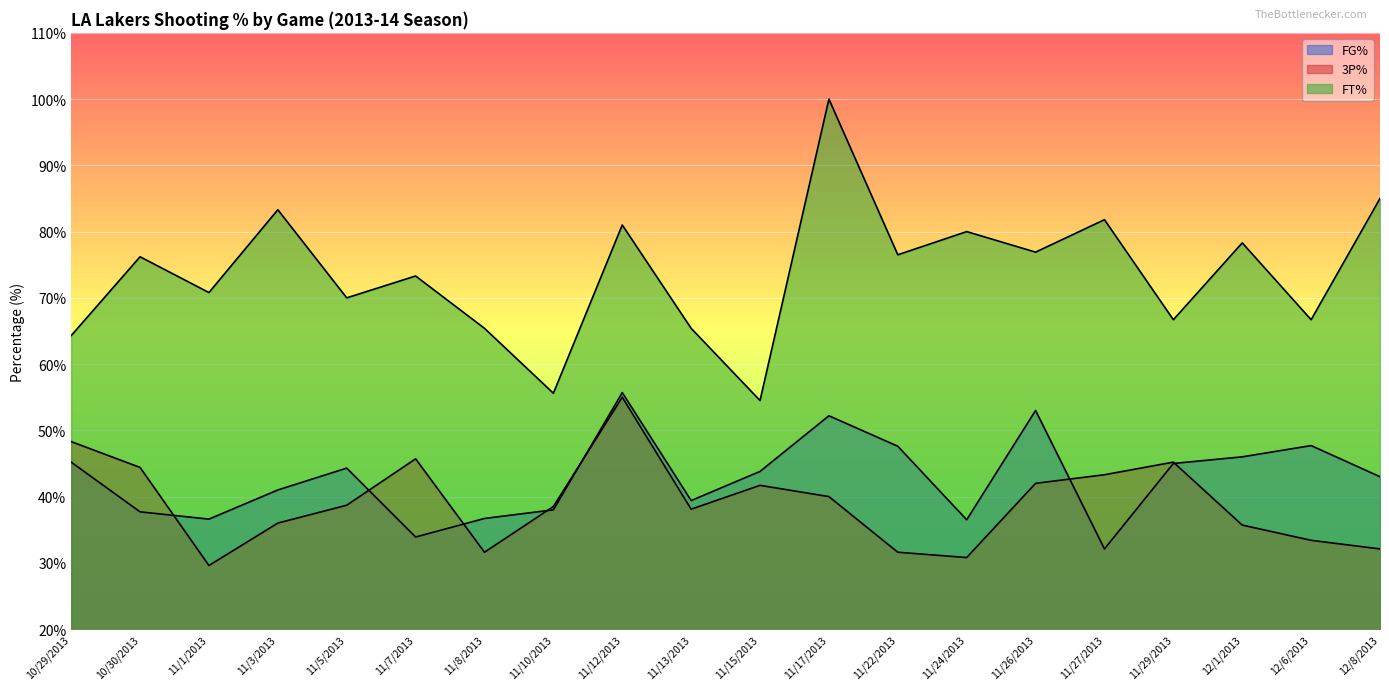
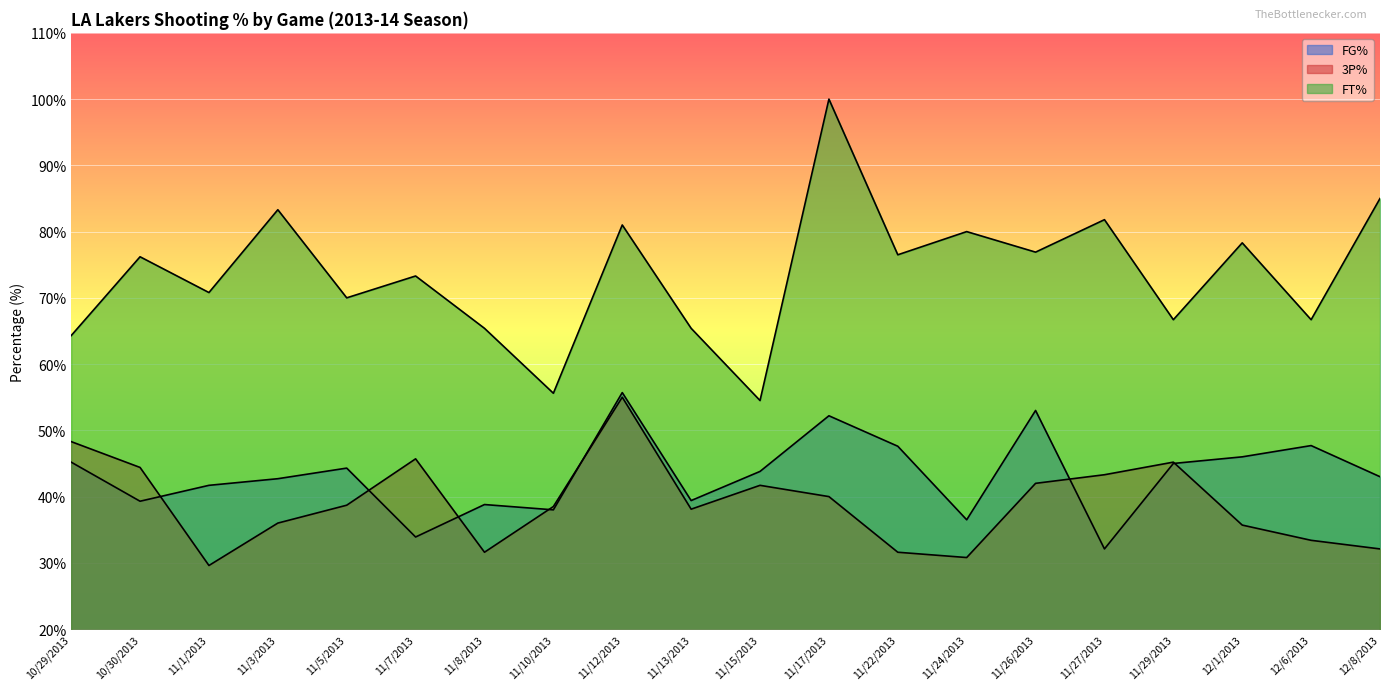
FG%, 10/30/2013: 38% -> 39%
FG%, 11/1/2013: 37% -> 42%
FG%, 11/3/2013: 41% -> 43%
FG%, 11/8/2013: 37% -> 39%
